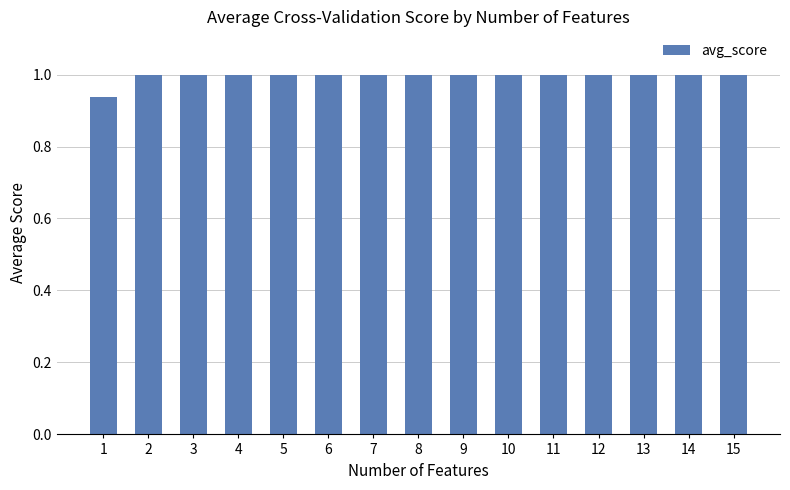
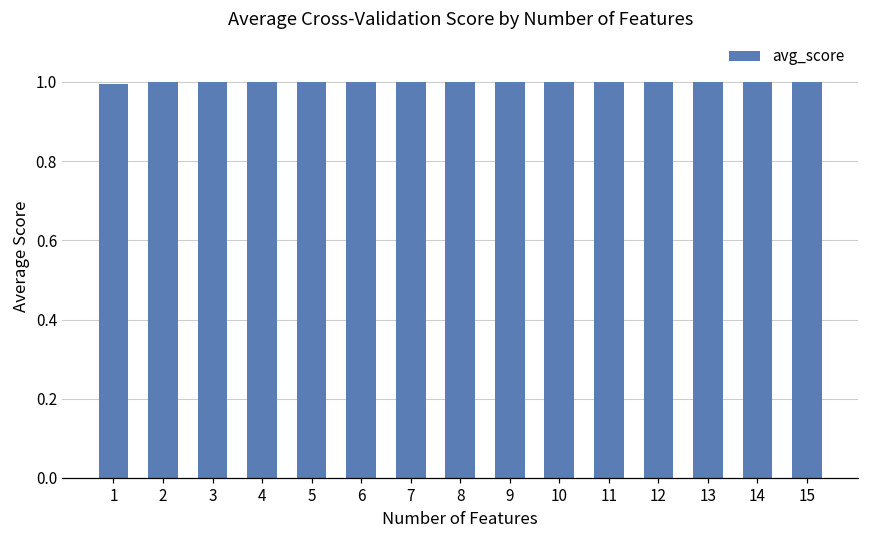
1: 0.94 -> 0.99
